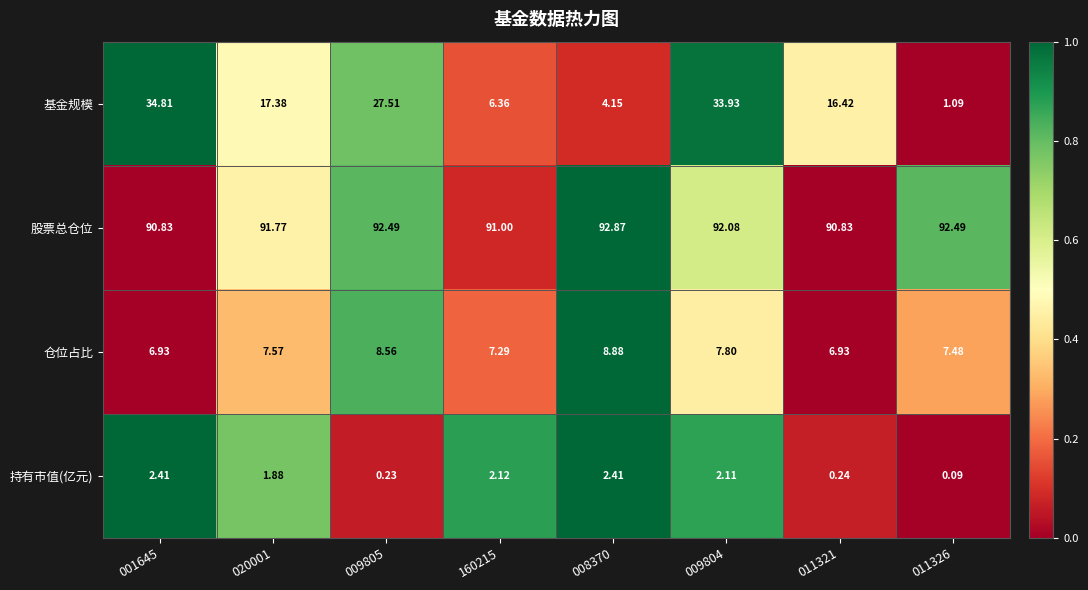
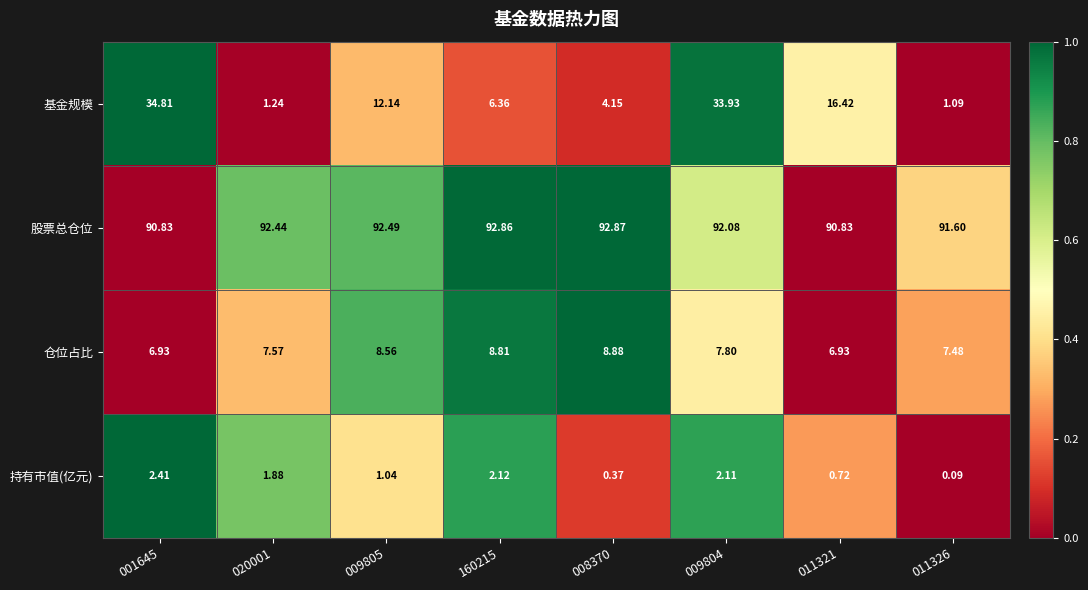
基金规模, 020001: 17.38 -> 1.24
基金规模, 009805: 27.51 -> 12.14
股票总仓位, 020001: 91.77 -> 92.44
股票总仓位, 160215: 91.00 -> 92.86
股票总仓位, 011326: 92.49 -> 91.60
仓位占比, 160215: 7.29 -> 8.81
持有市值(亿元), 009805: 0.23 -> 1.04
持有市值(亿元), 008370: 2.41 -> 0.37
持有市值(亿元), 011321: 0.24 -> 0.72
